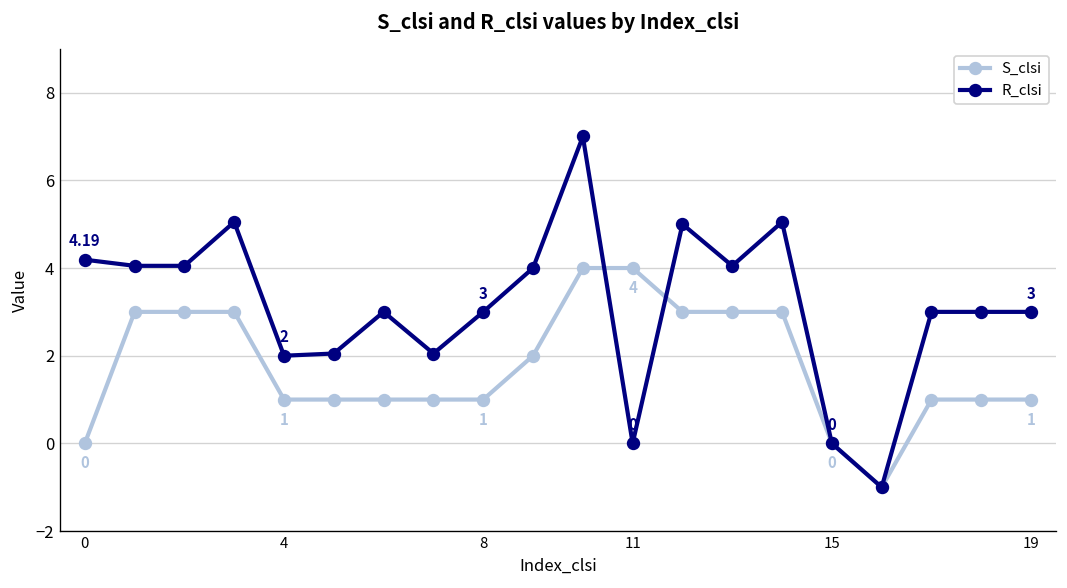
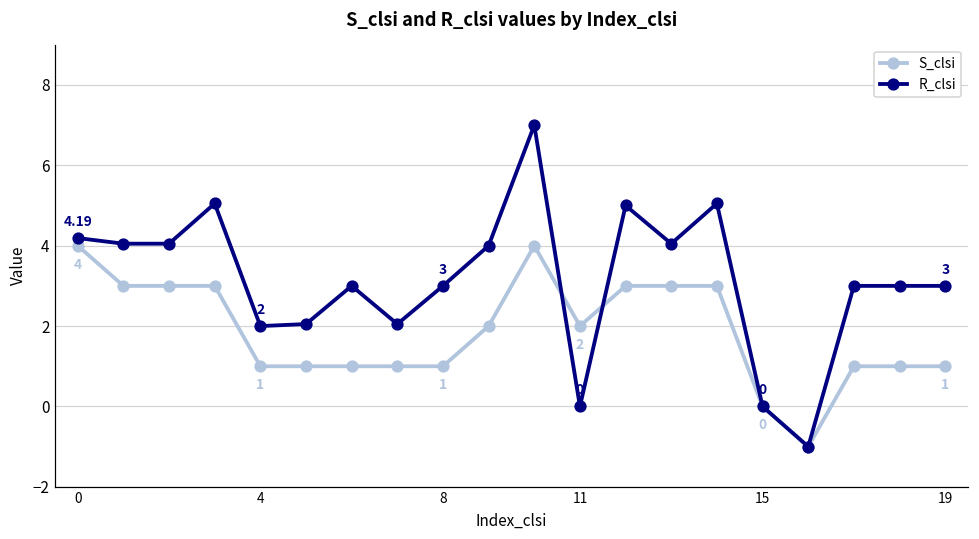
S_clsi, 0: 0 -> 4
S_clsi, 11: 4 -> 2
